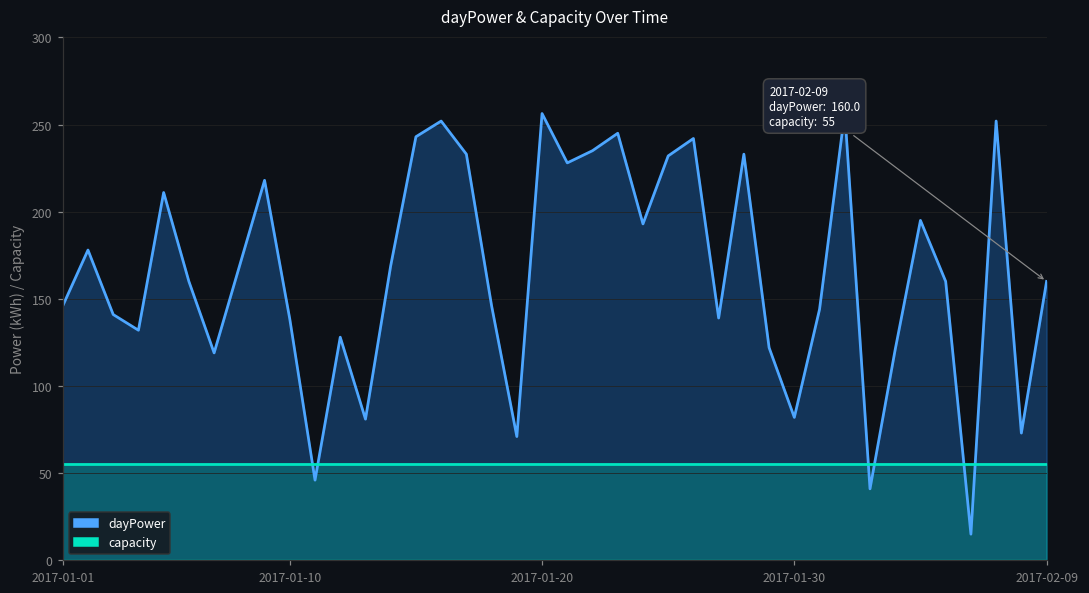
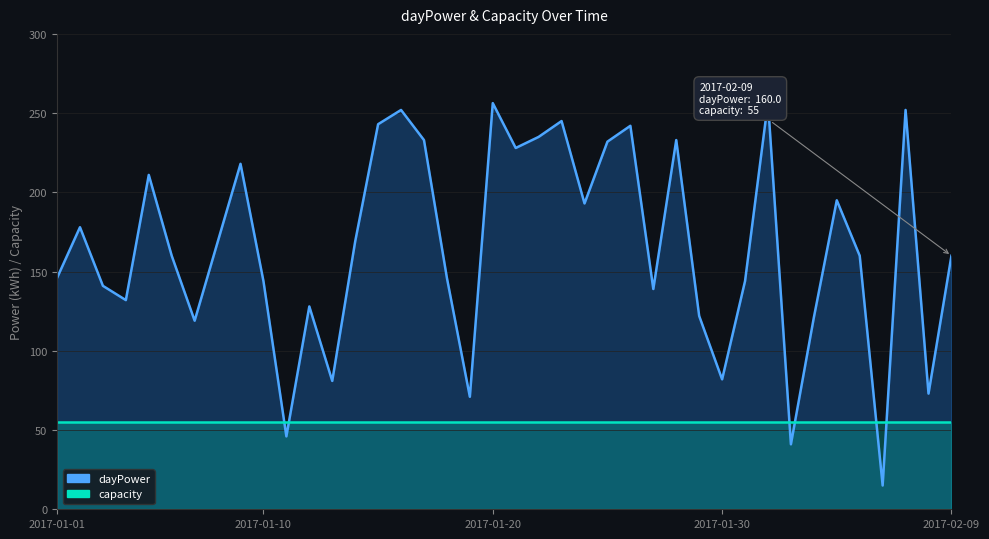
dayPower, 2017-01-10: 138 -> 144
